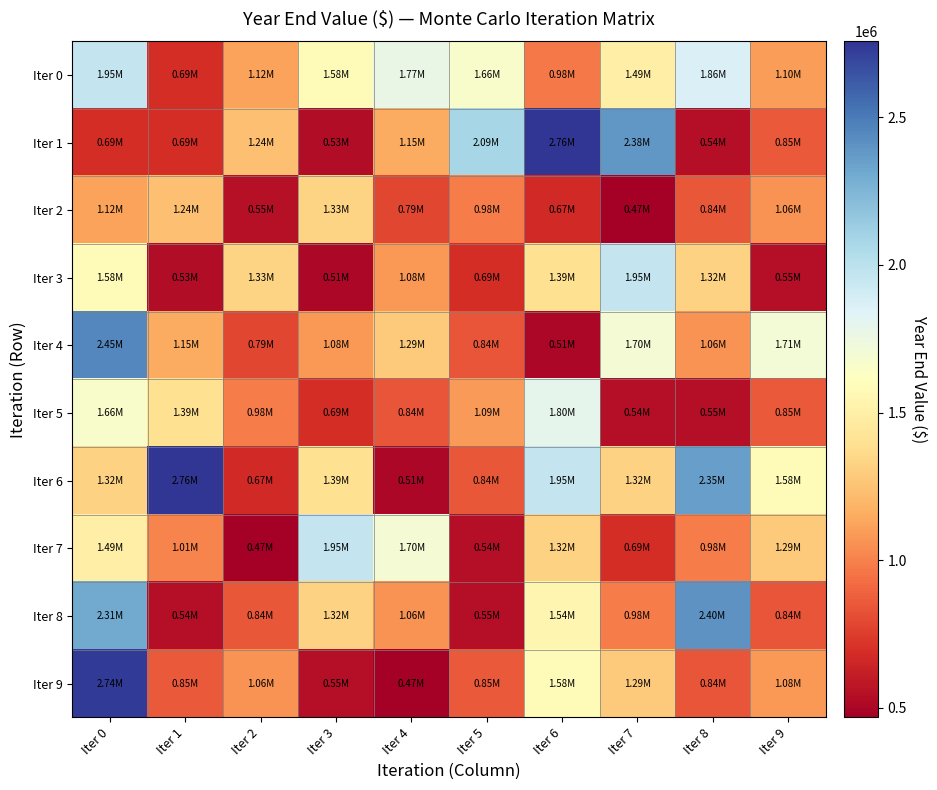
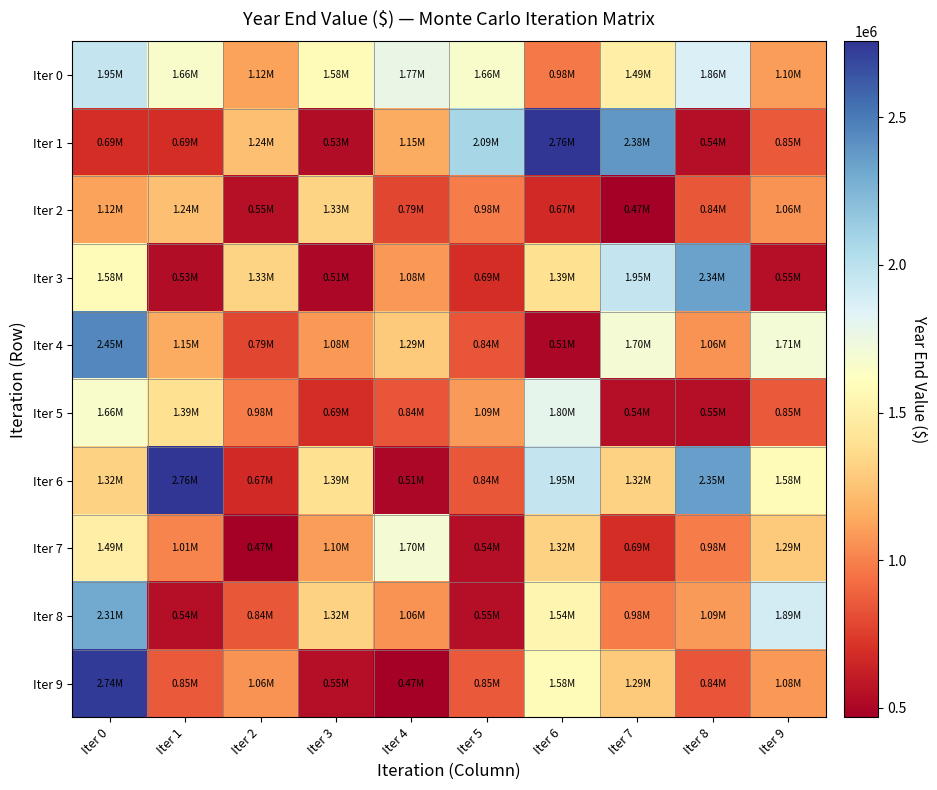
Iter 0, Iter 1: 0.69M -> 1.66M
Iter 3, Iter 8: 1.32M -> 2.34M
Iter 7, Iter 3: 1.95M -> 1.10M
Iter 8, Iter 8: 2.40M -> 1.09M
Iter 8, Iter 9: 0.84M -> 1.89M
